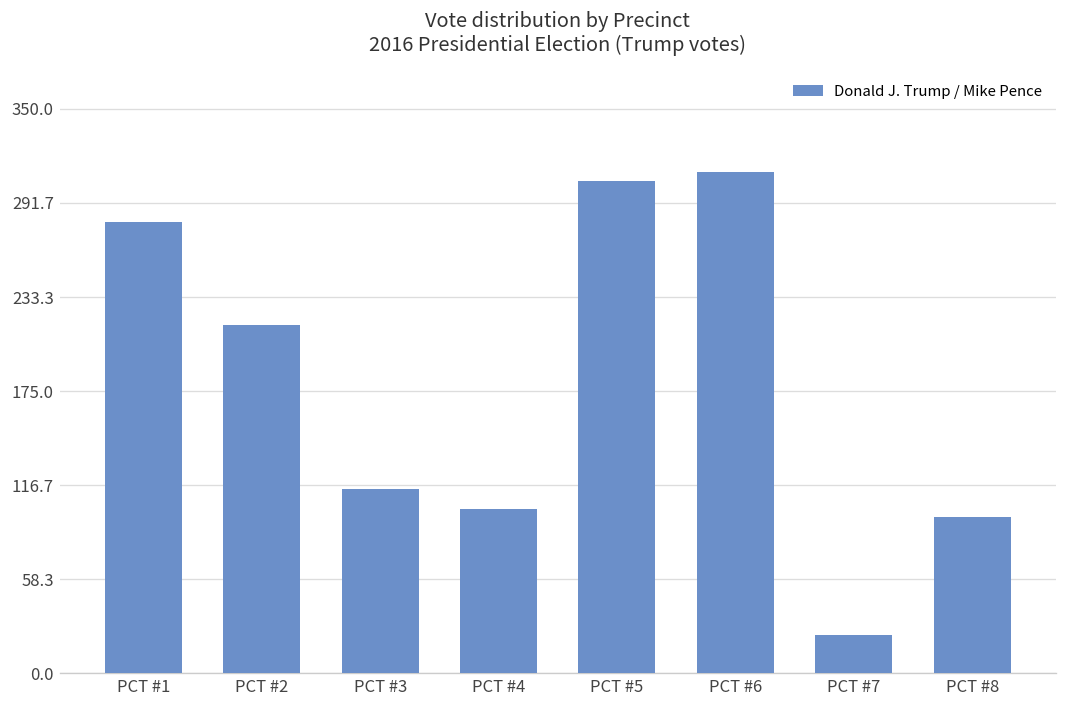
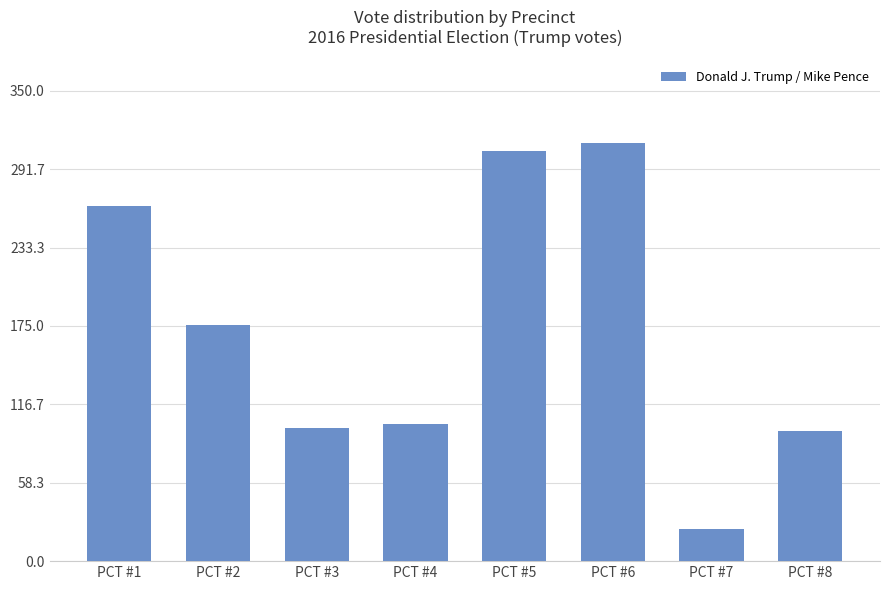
PCT #1: 280 -> 264
PCT #2: 216 -> 176
PCT #3: 114 -> 99
